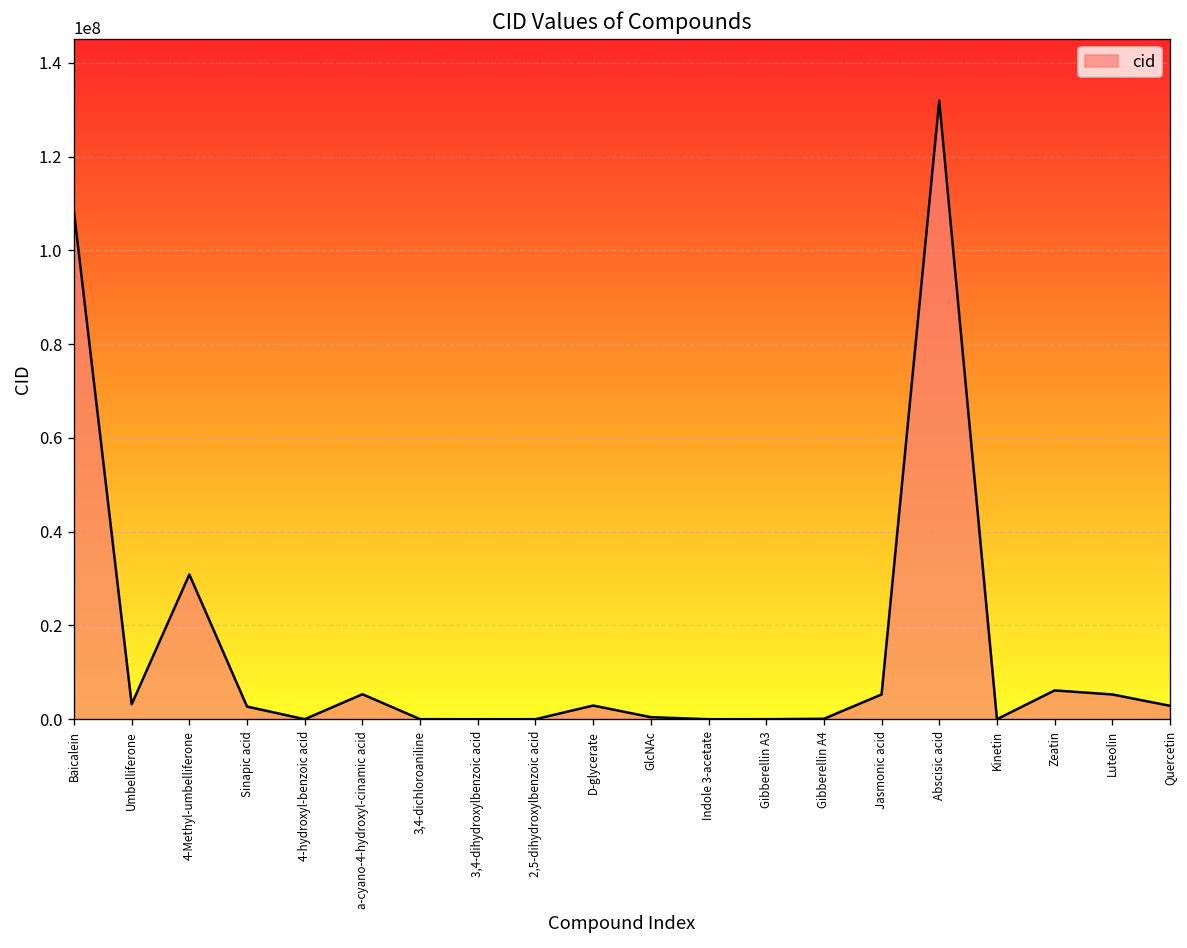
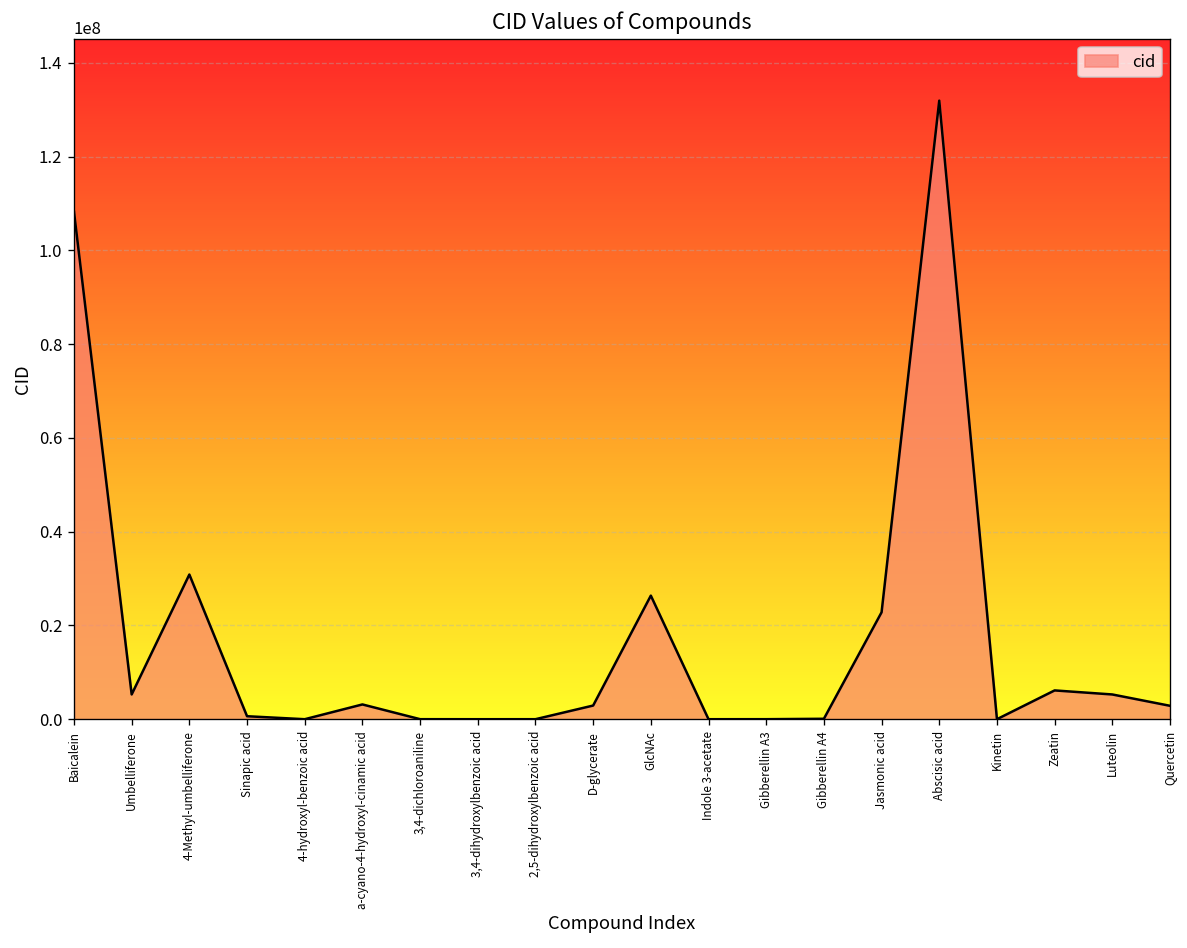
Umbelliferone: 3000000 -> 5000000
Sinapic acid: 3000000 -> 1000000
a-cyano-4-hydroxyl-cinamic acid: 5000000 -> 3000000
GlcNAc: 0 -> 26000000
Jasmonic acid: 5000000 -> 23000000
